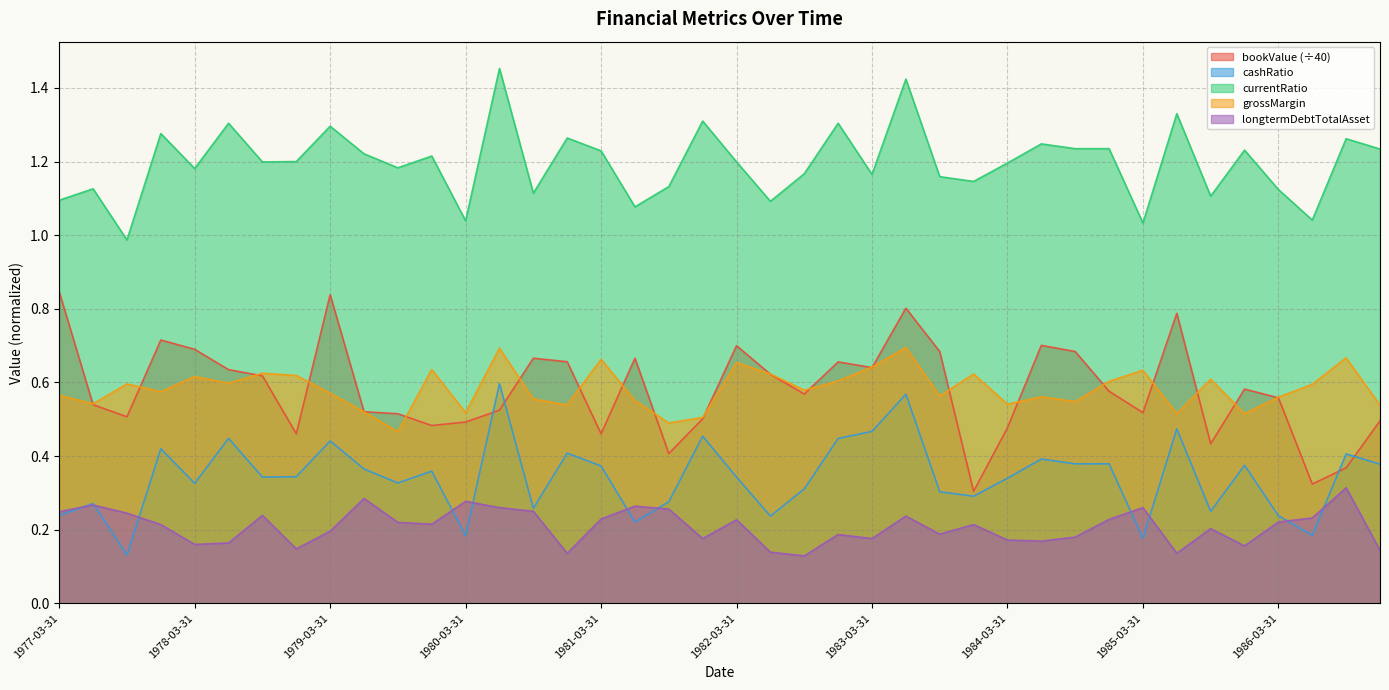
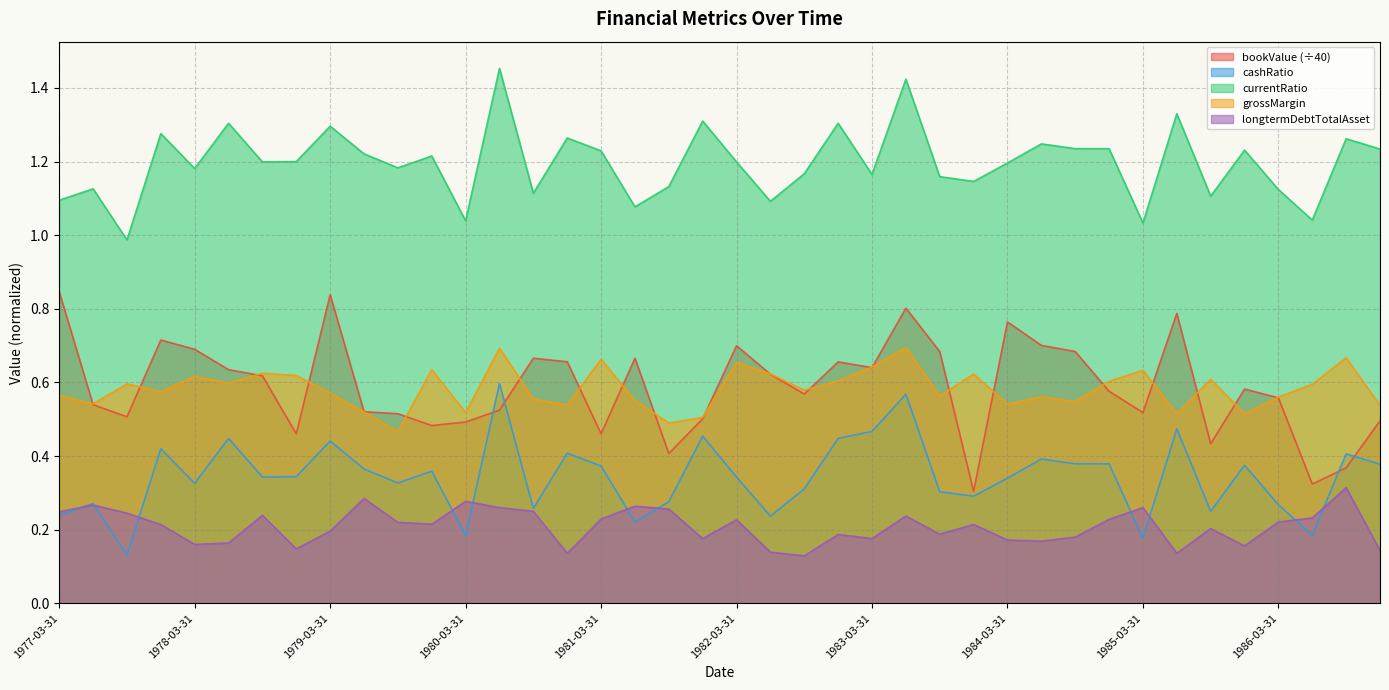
bookValue (÷40), 1984-03-31: 0.48 -> 0.76
cashRatio, 1986-03-31: 0.24 -> 0.27
